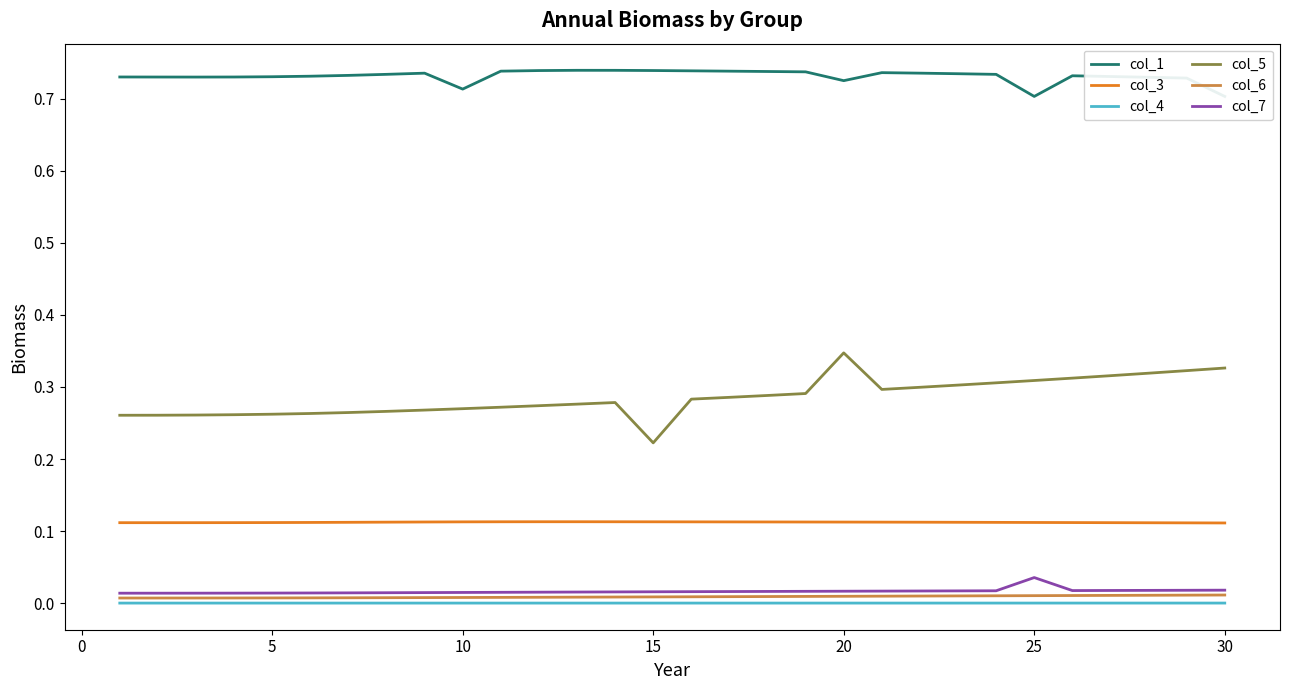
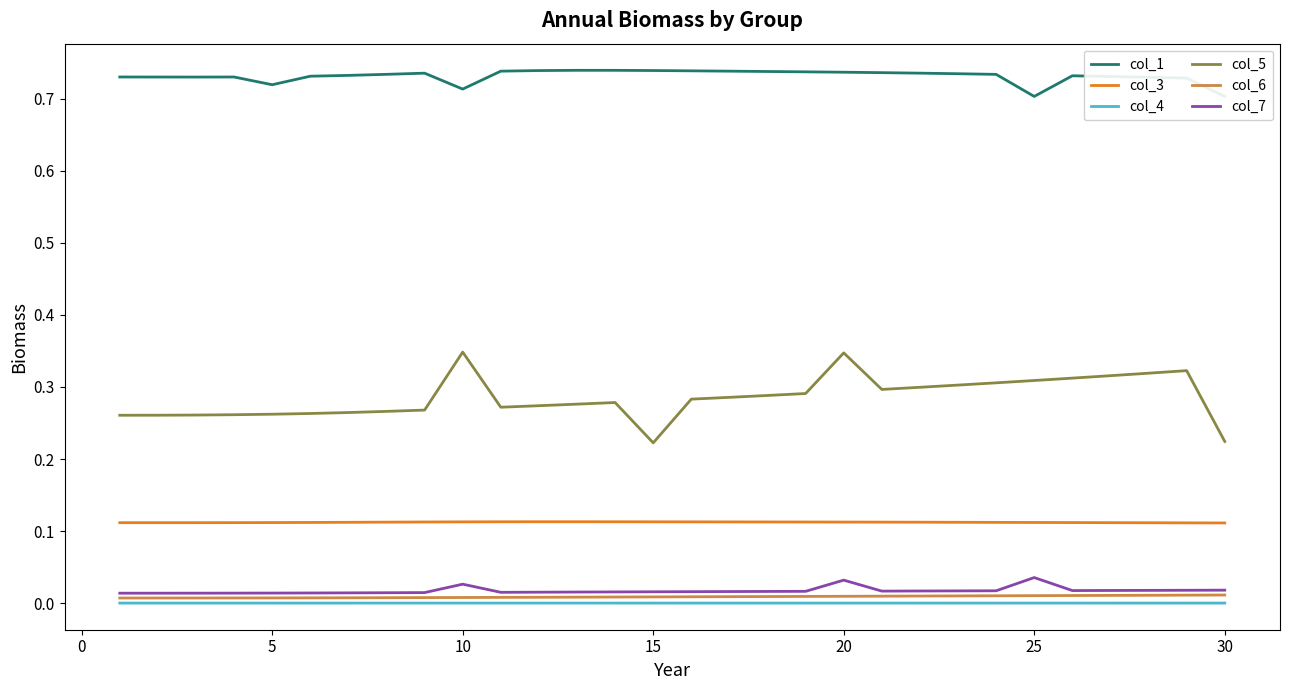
col_1, 5: 0.73 -> 0.72
col_5, 10: 0.27 -> 0.35
col_7, 10: 0.02 -> 0.03
col_1, 20: 0.72 -> 0.74
col_7, 20: 0.02 -> 0.03
col_5, 30: 0.33 -> 0.22
